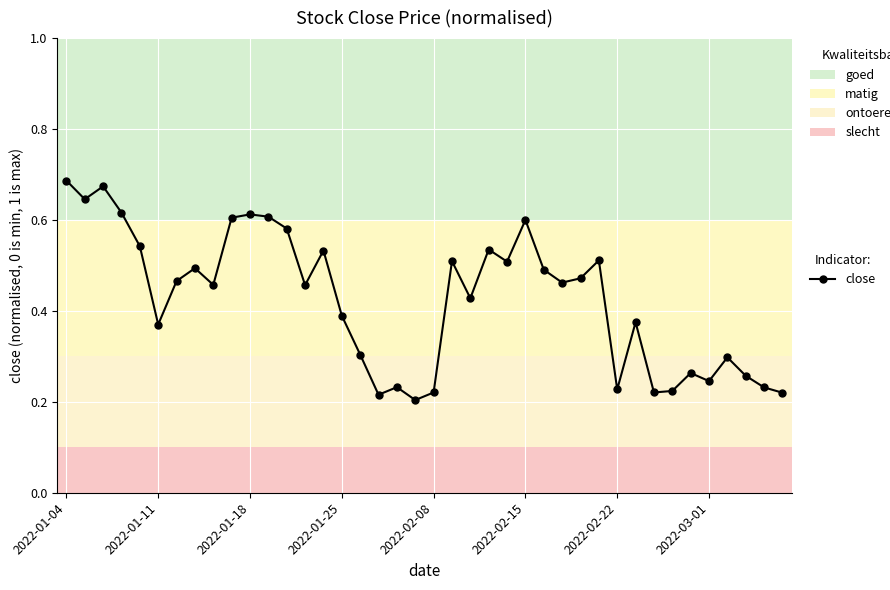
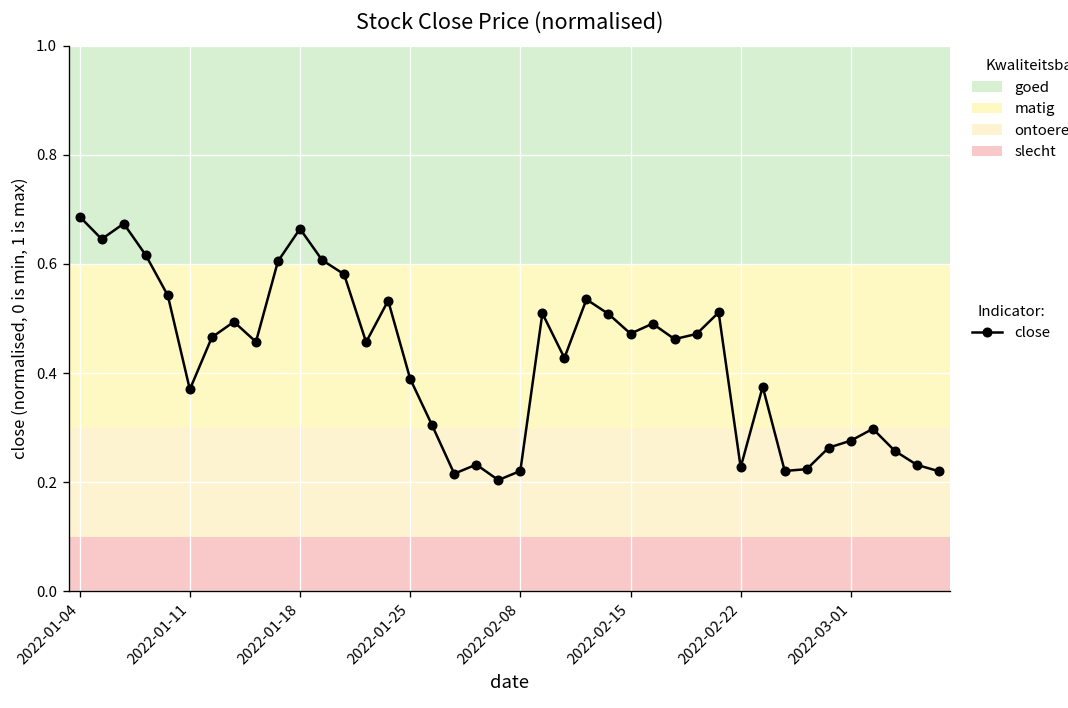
2022-01-18: 0.61 -> 0.66
2022-02-15: 0.60 -> 0.47
2022-03-01: 0.25 -> 0.28
